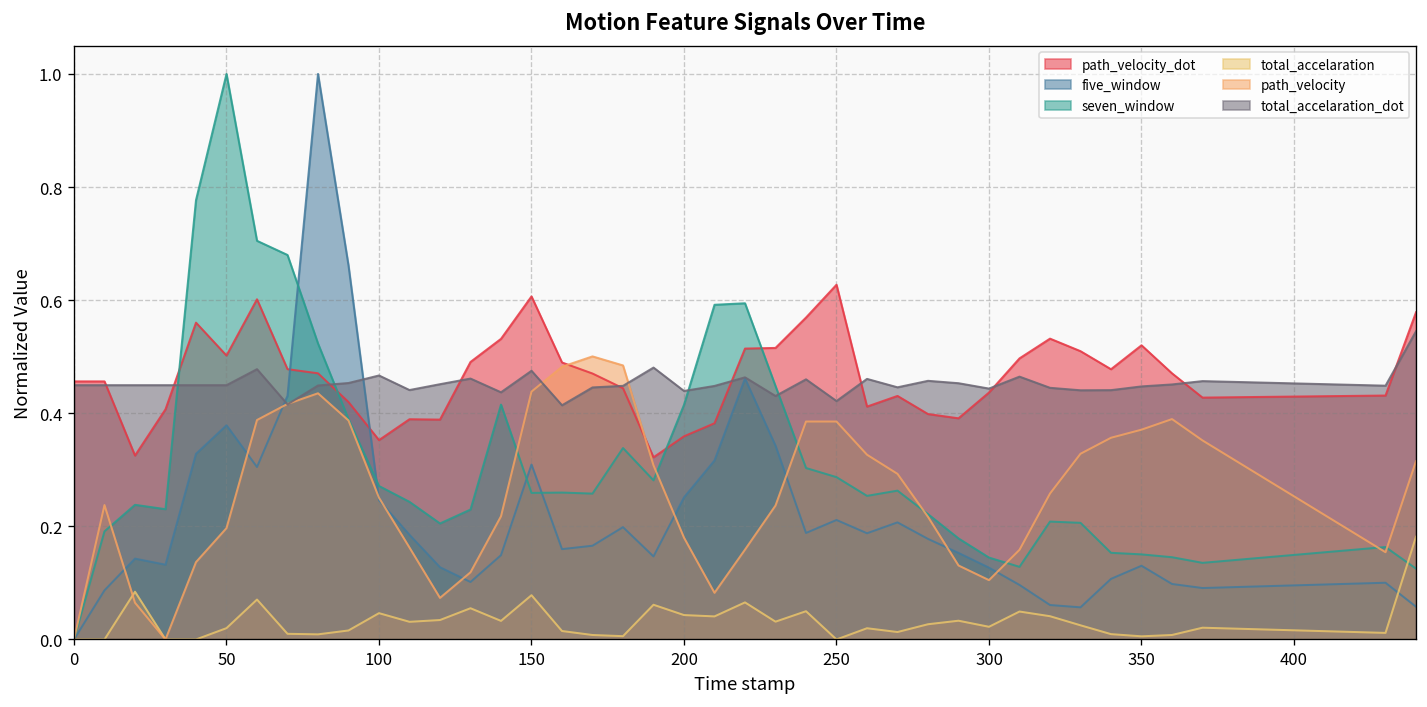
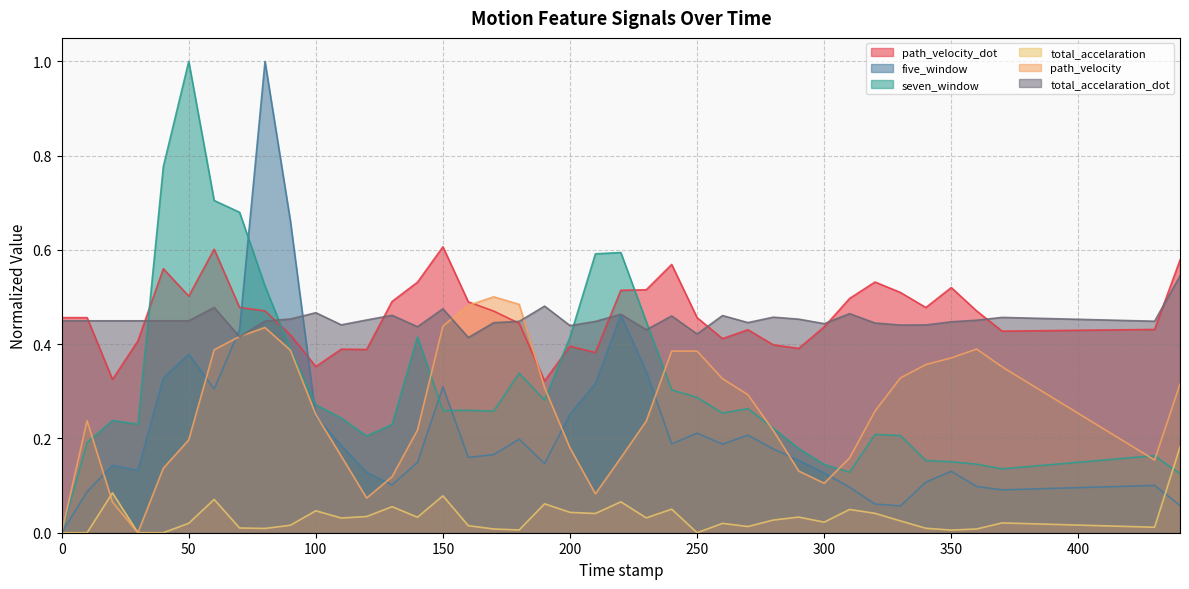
path_velocity_dot, 200: 0.36 -> 0.40
path_velocity_dot, 250: 0.63 -> 0.46
